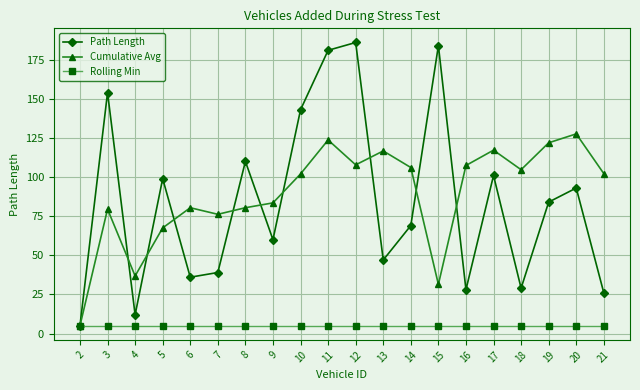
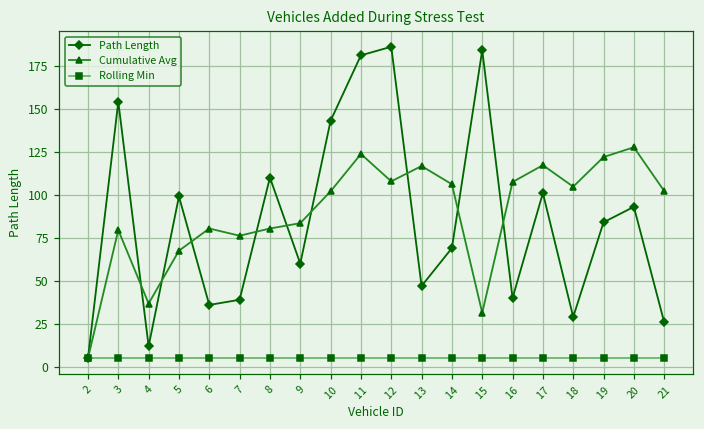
Path Length, 16: 28 -> 40
